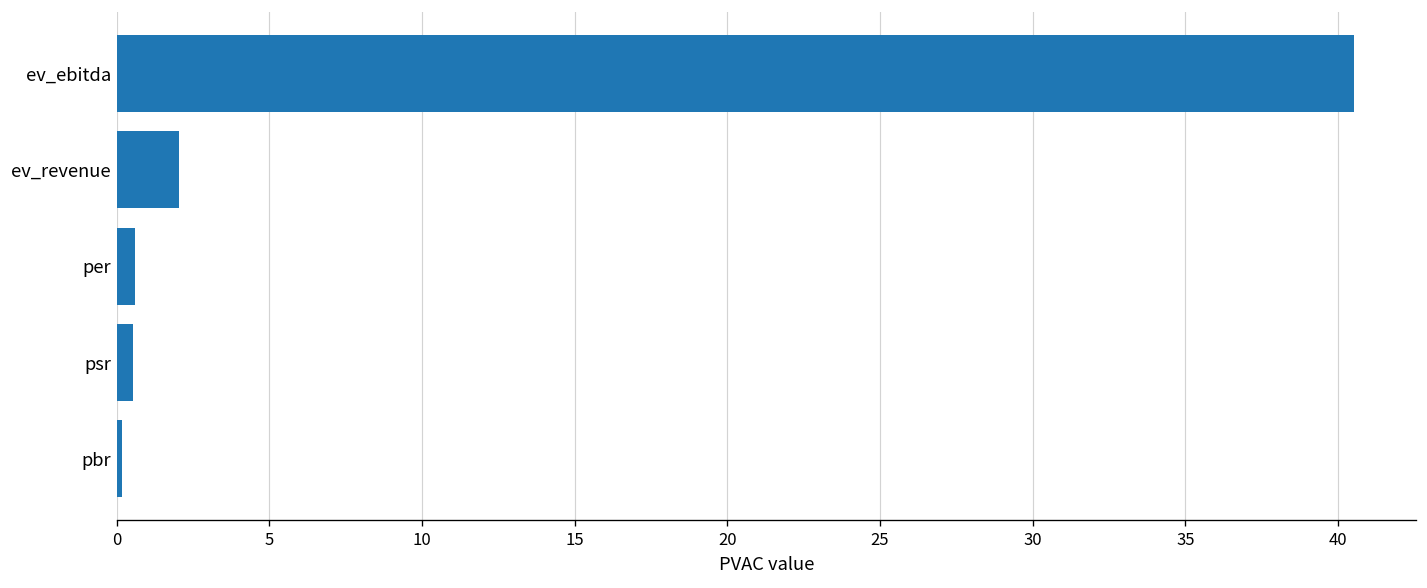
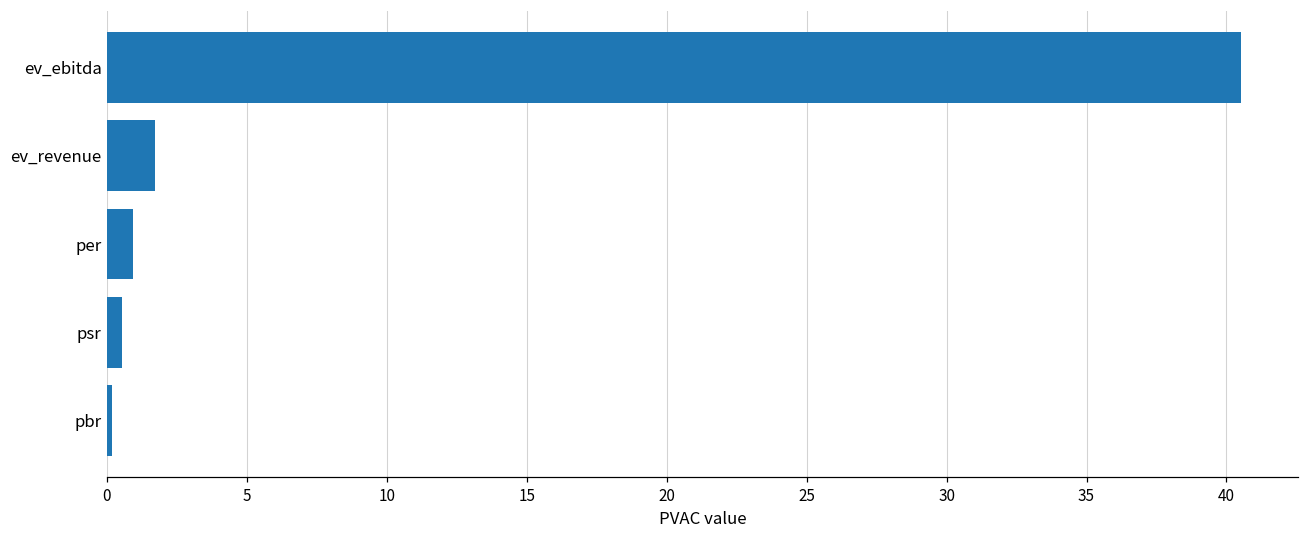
ev_revenue: 2.1 -> 1.7
per: 0.6 -> 0.9
